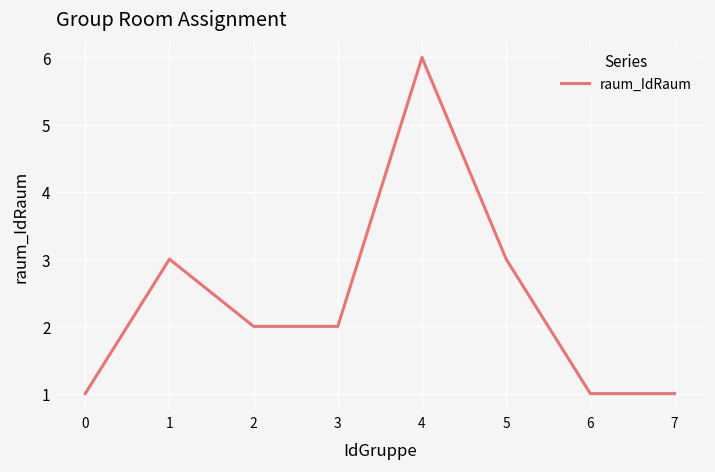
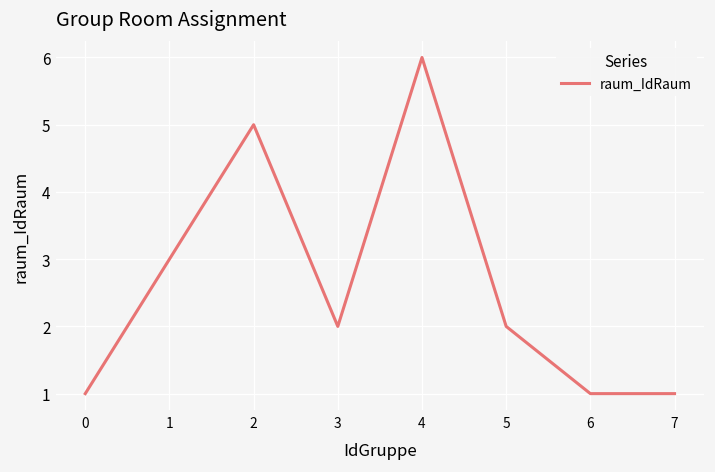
2: 2 -> 5
5: 3 -> 2
